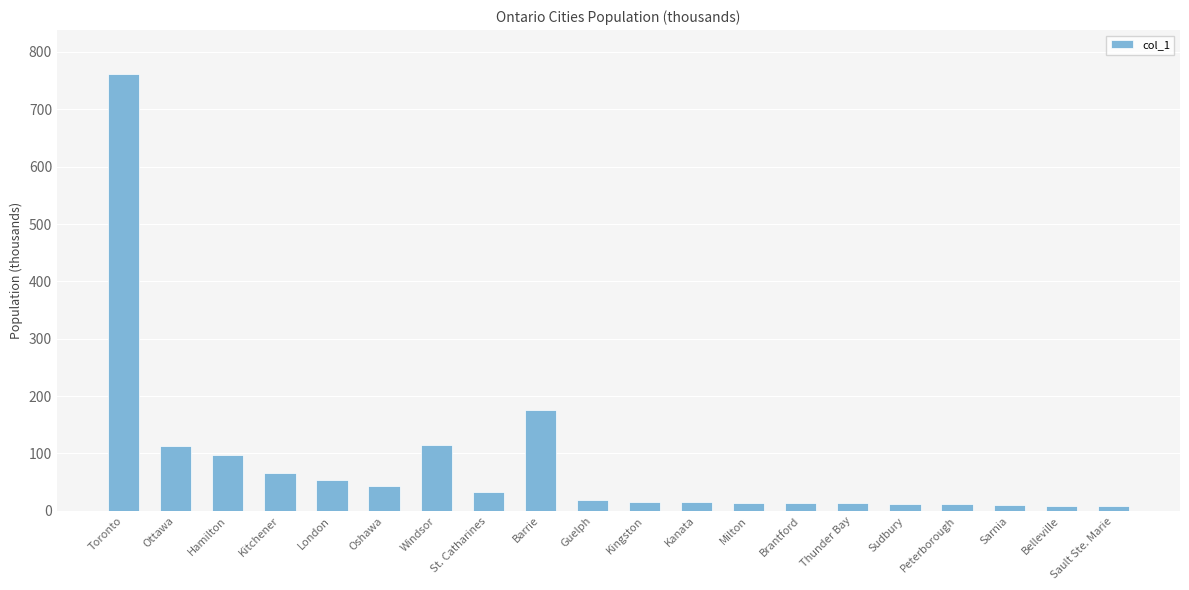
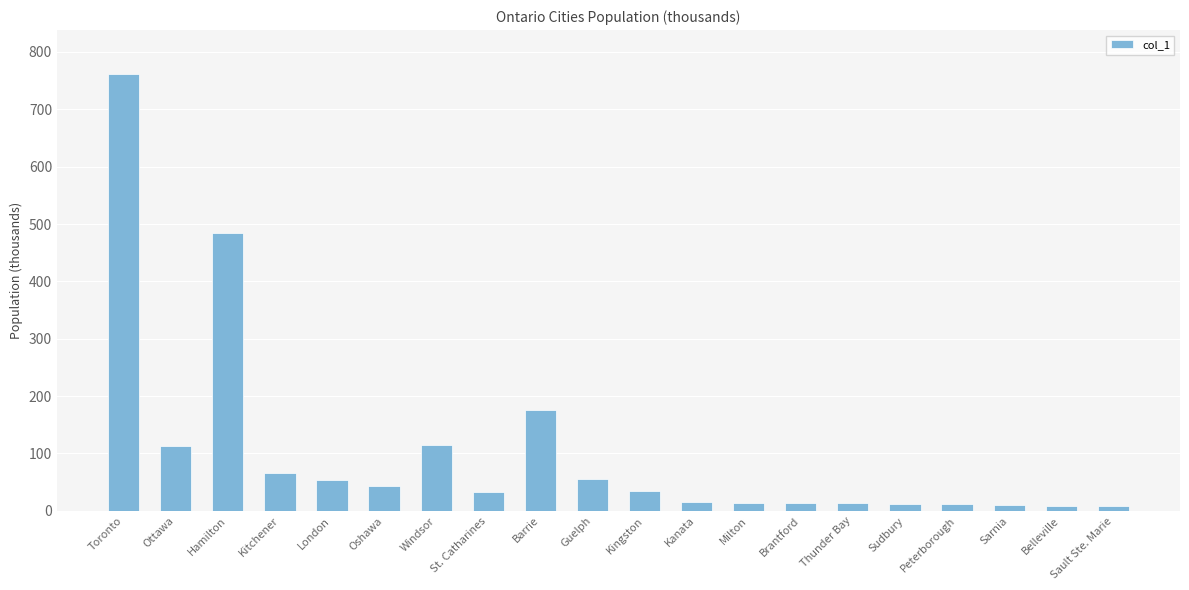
Hamilton: 100 -> 490
Guelph: 20 -> 60
Kingston: 20 -> 30
